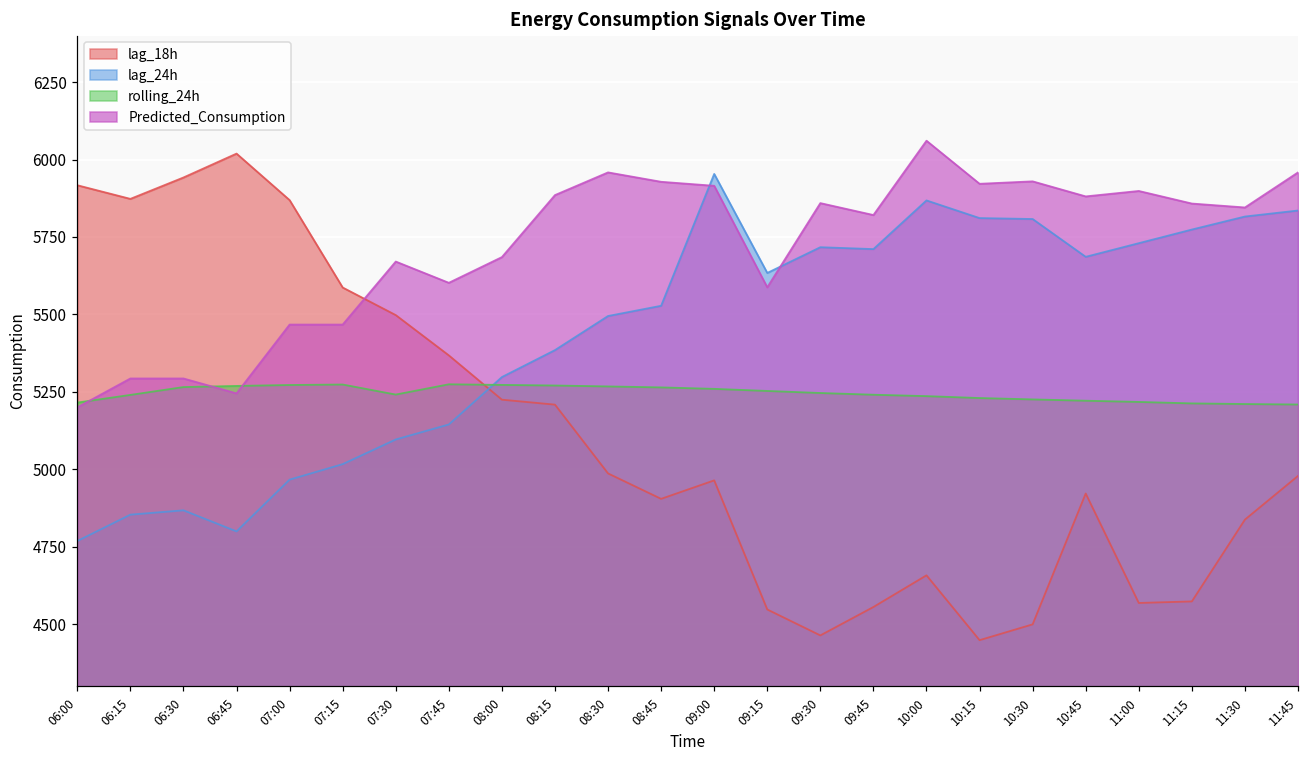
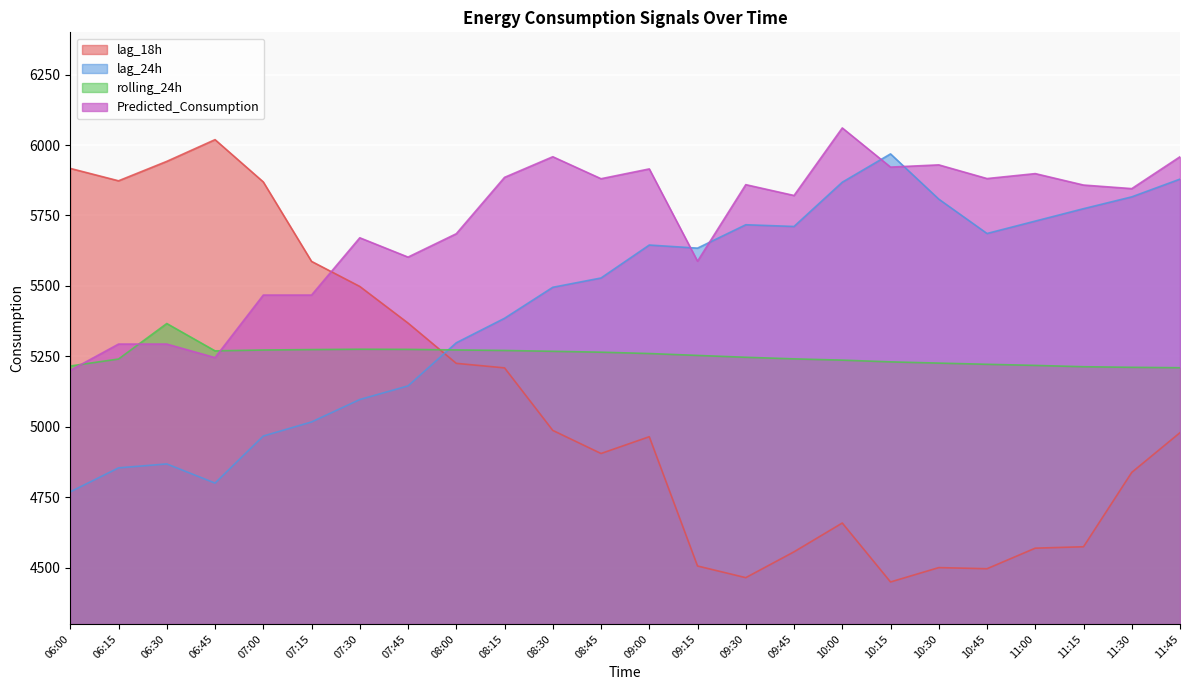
rolling_24h, 06:30: 5270 -> 5370
rolling_24h, 07:30: 5240 -> 5280
Predicted_Consumption, 08:45: 5930 -> 5880
lag_24h, 09:00: 5950 -> 5650
lag_18h, 09:15: 4550 -> 4510
lag_24h, 10:15: 5810 -> 5970
lag_18h, 10:45: 4920 -> 4500
lag_24h, 11:45: 5840 -> 5880
